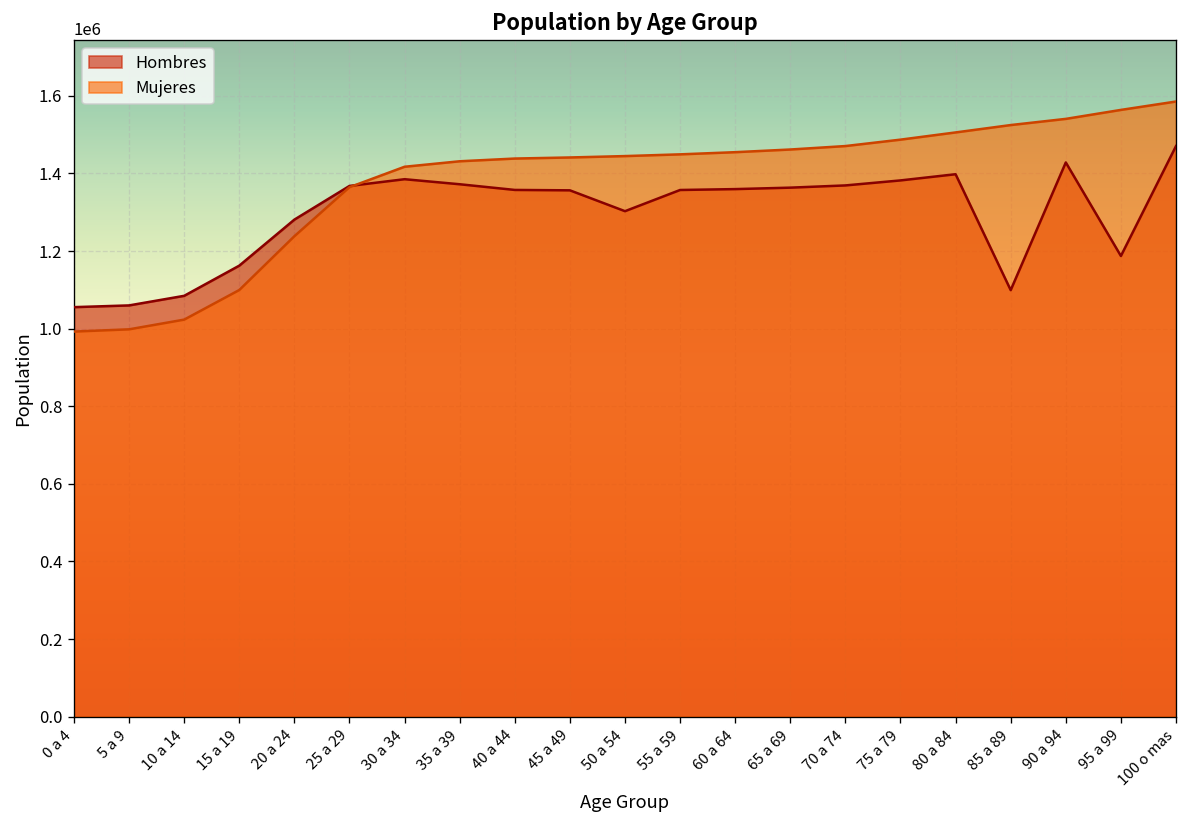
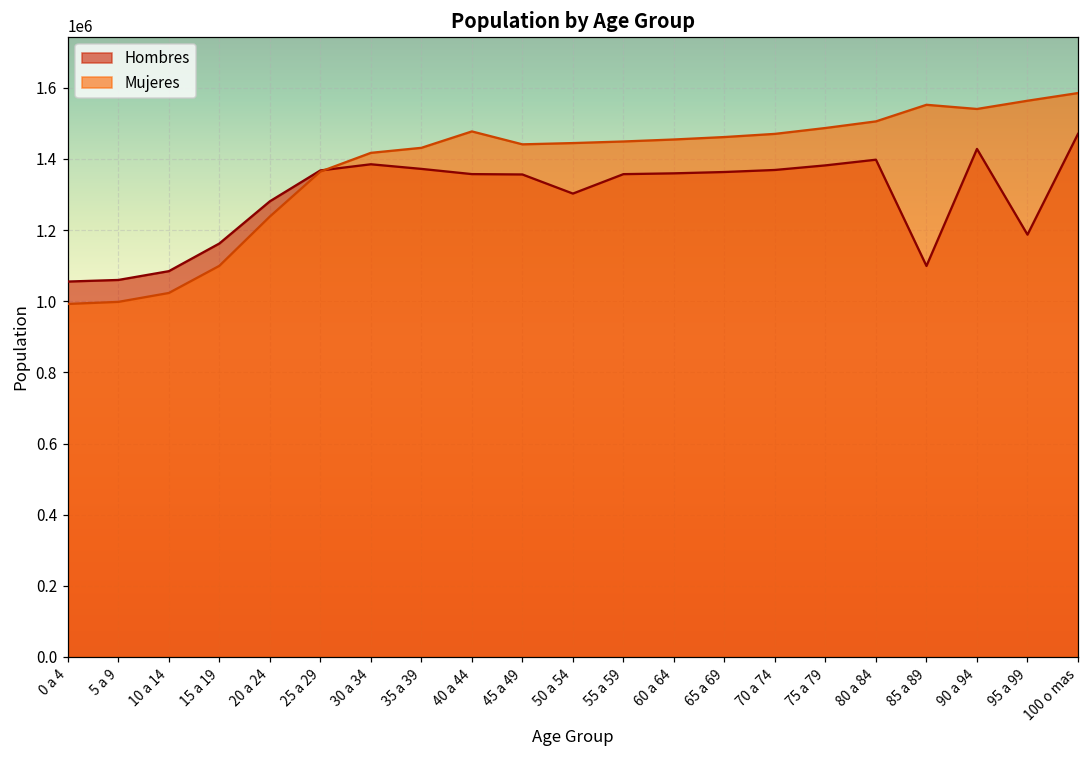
Mujeres, 40 a 44: 1440000 -> 1480000
Mujeres, 85 a 89: 1520000 -> 1550000
